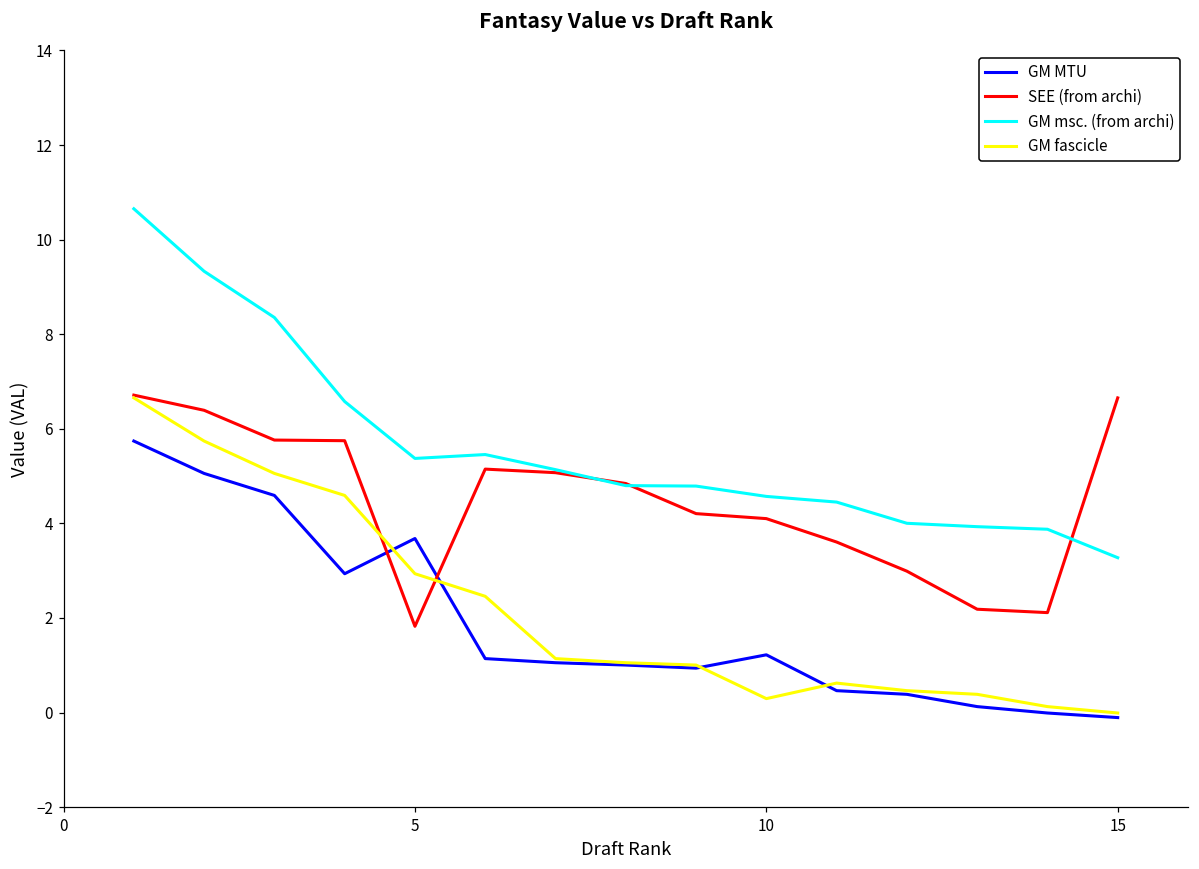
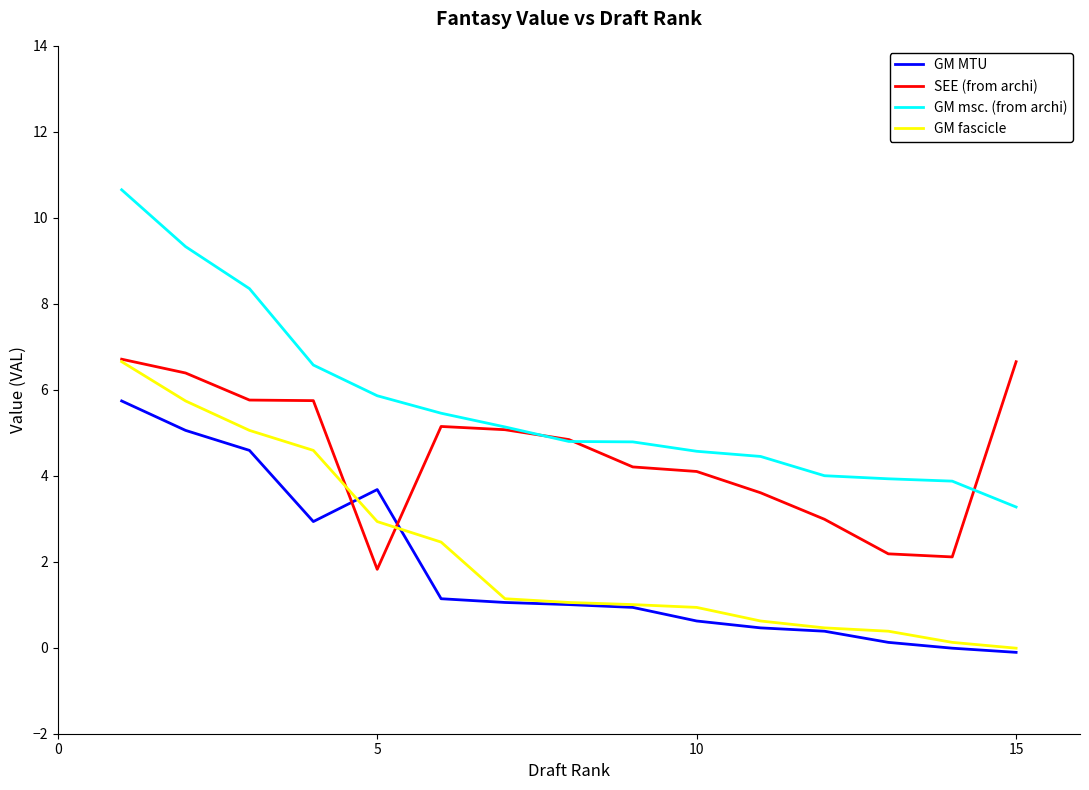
GM msc. (from archi), 5: 5.4 -> 5.9
GM MTU, 10: 1.2 -> 0.6
GM fascicle, 10: 0.3 -> 0.9
